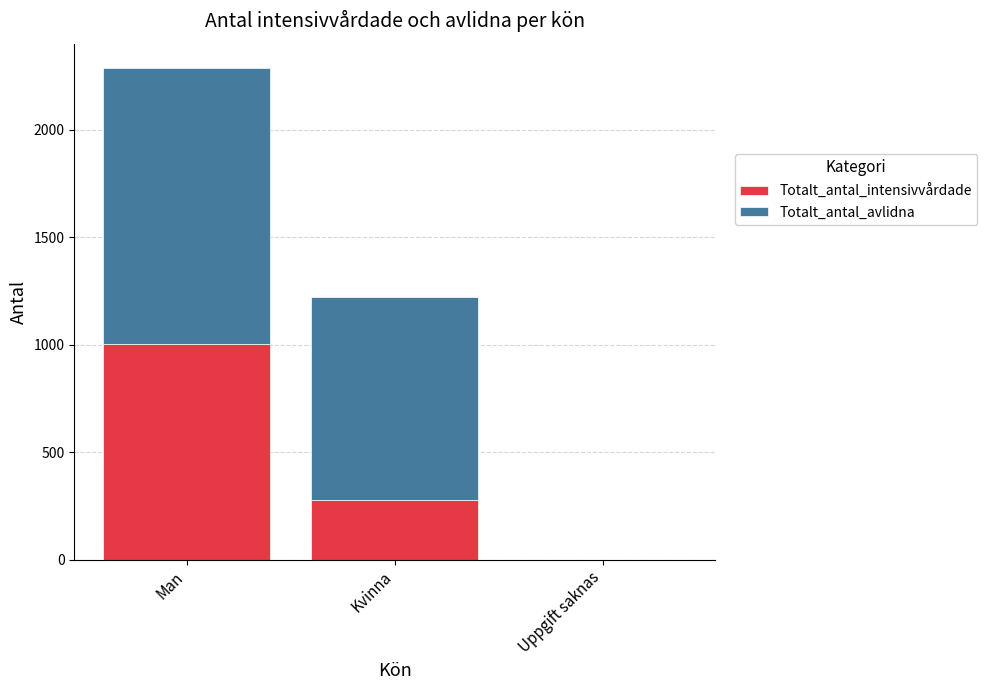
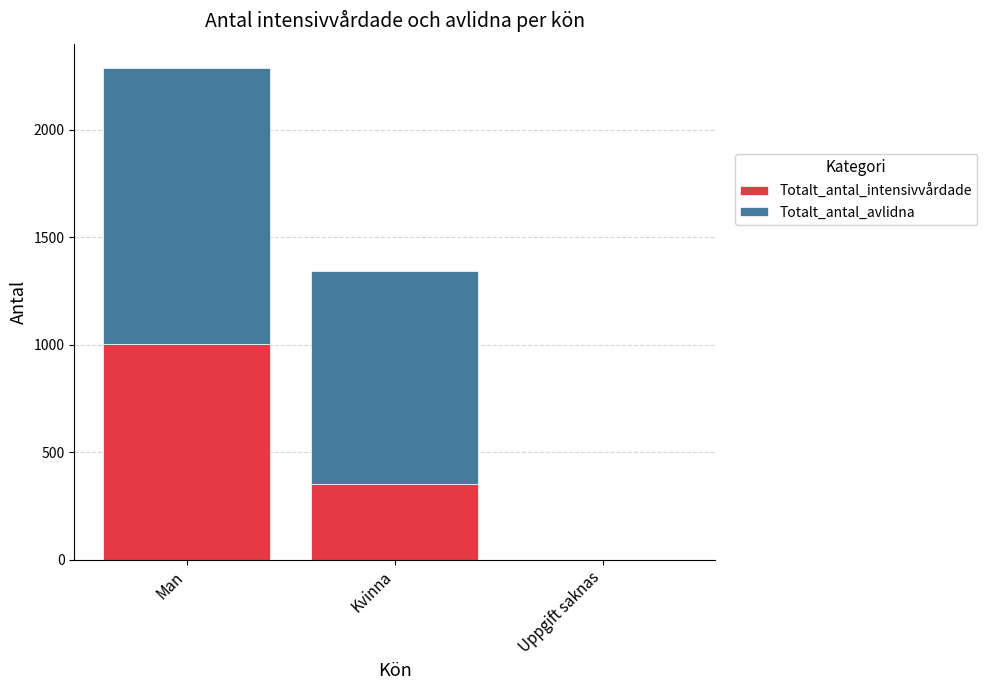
Totalt_antal_intensivvårdade, Kvinna: 280 -> 350
Totalt_antal_avlidna, Kvinna: 950 -> 990
